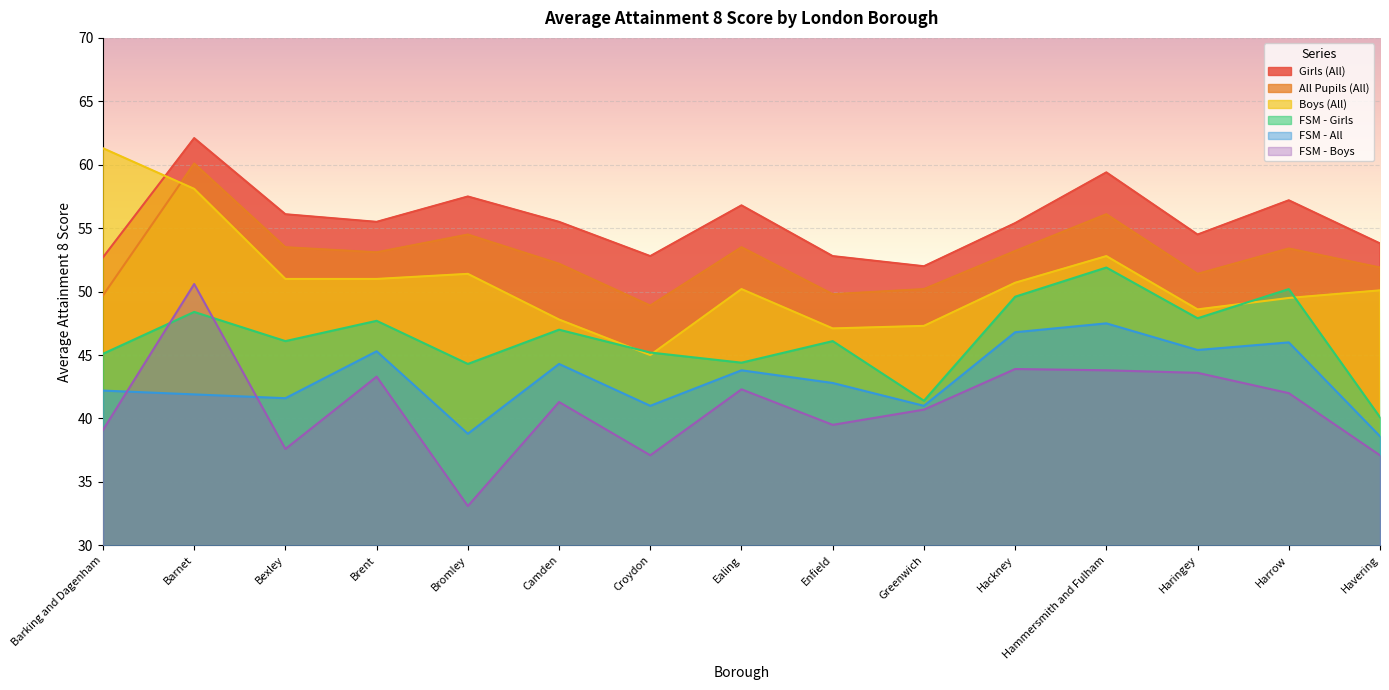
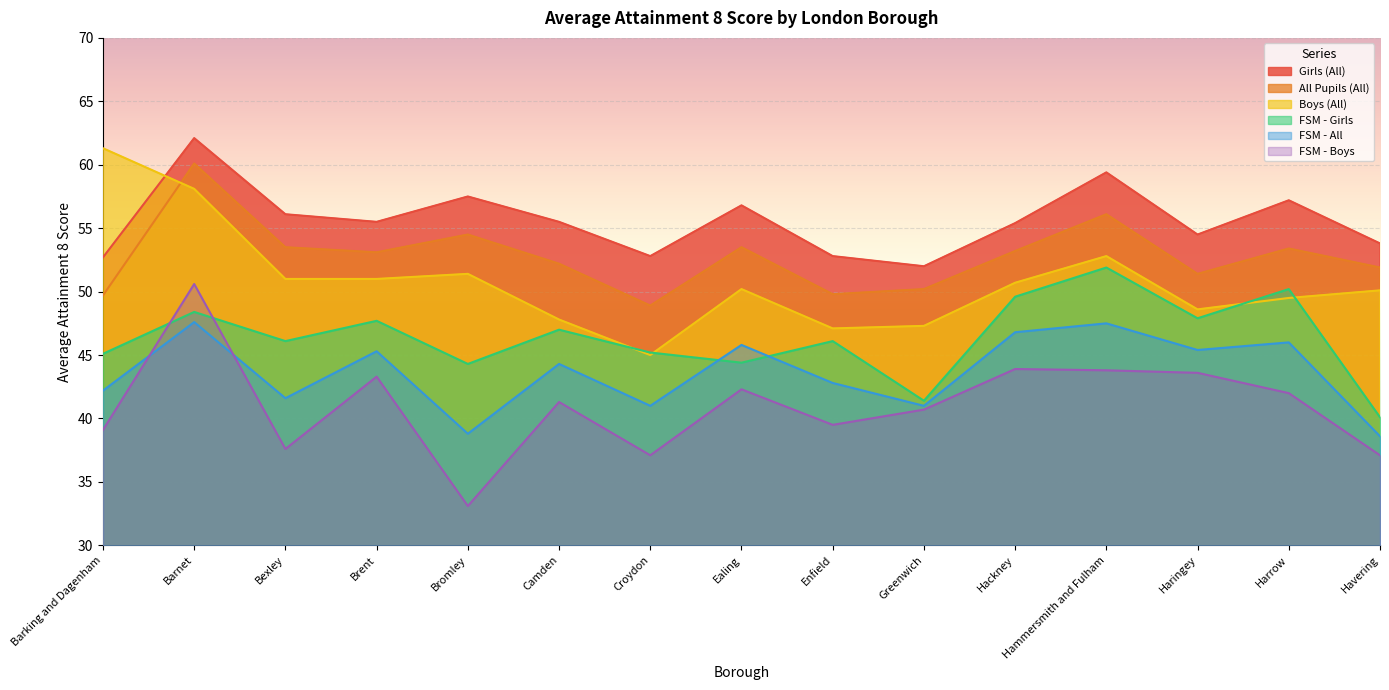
FSM - All, Barnet: 41.9 -> 47.6
FSM - All, Ealing: 43.8 -> 45.8
